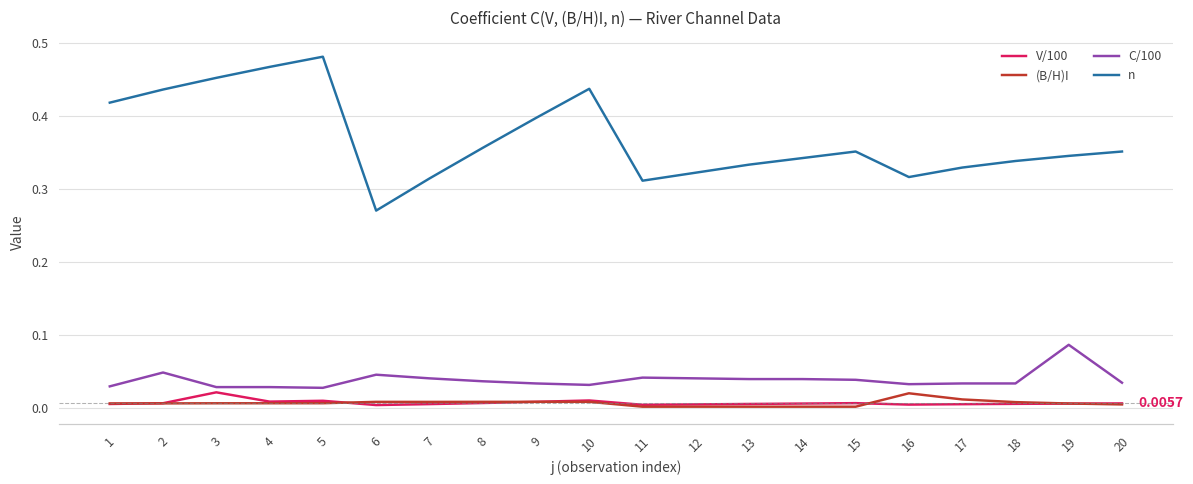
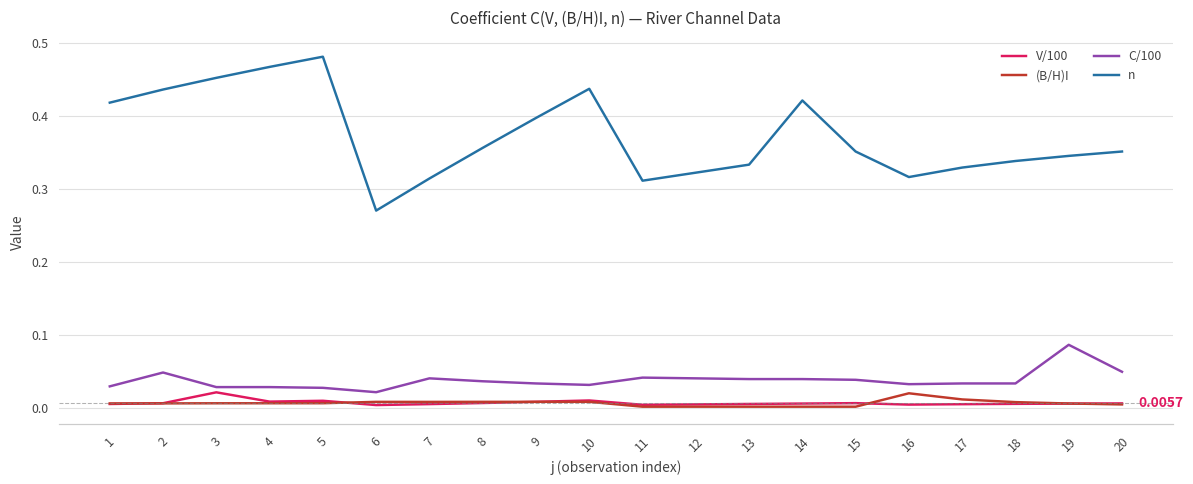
C/100, 6: 0.05 -> 0.02
n, 14: 0.34 -> 0.42
C/100, 20: 0.03 -> 0.05
